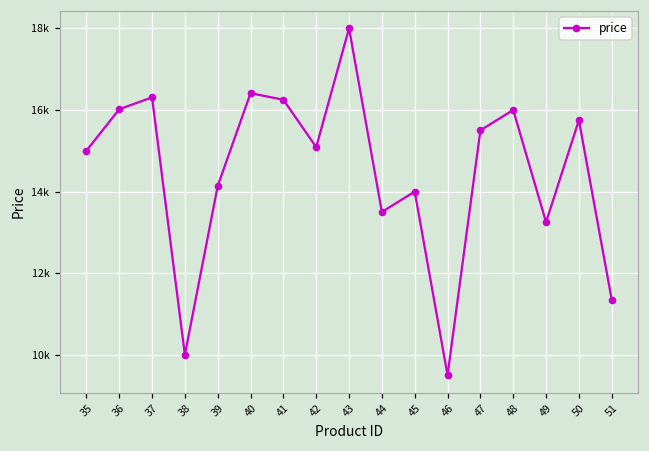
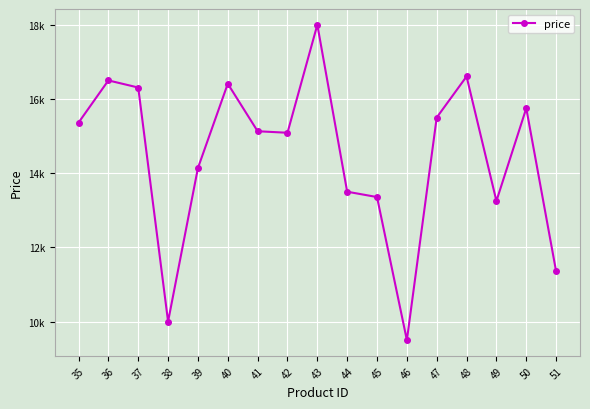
35: 15000 -> 15400
36: 16000 -> 16500
41: 16300 -> 15100
45: 14000 -> 13400
48: 16000 -> 16600
